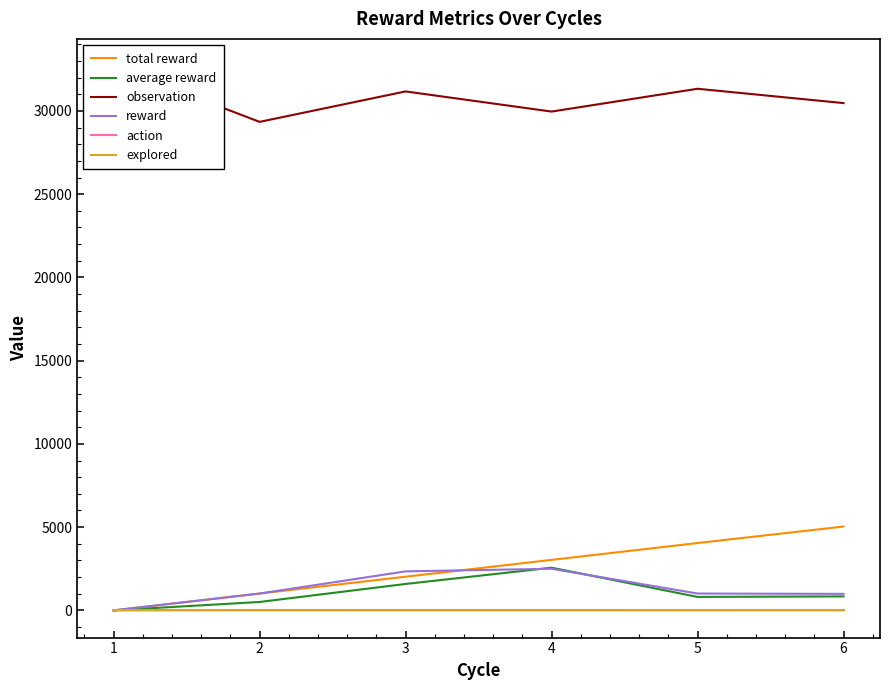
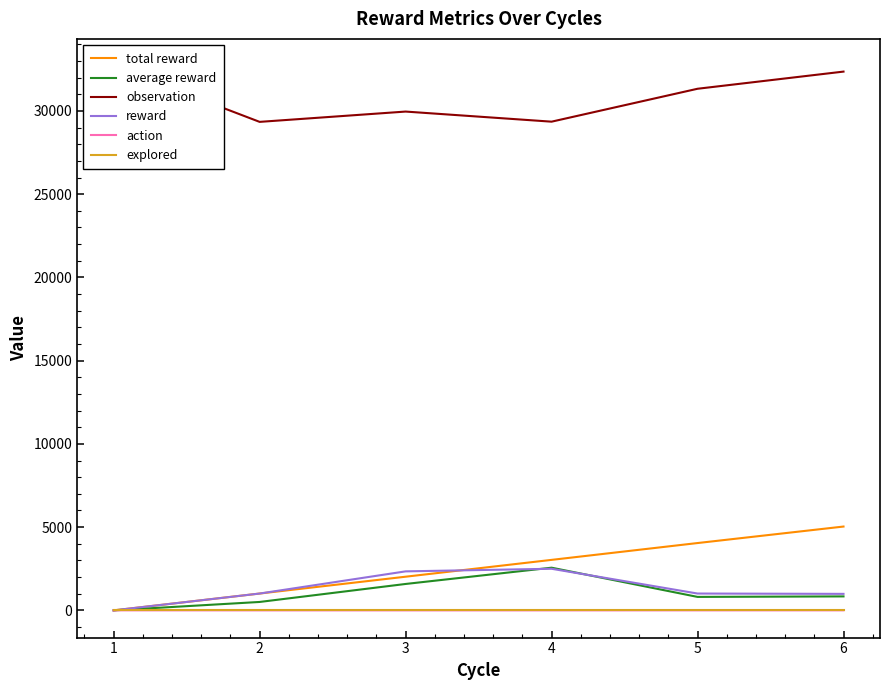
observation, 3: 31200 -> 30000
observation, 4: 30000 -> 29400
observation, 6: 30500 -> 32400
